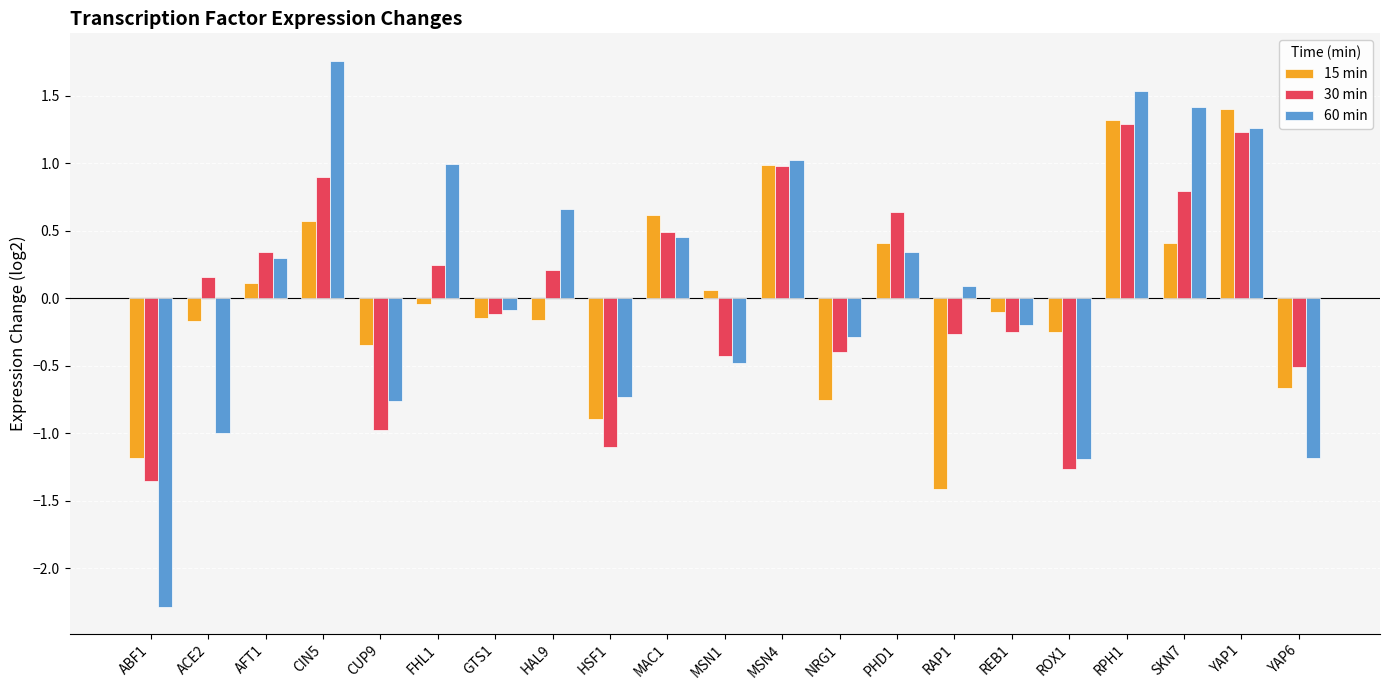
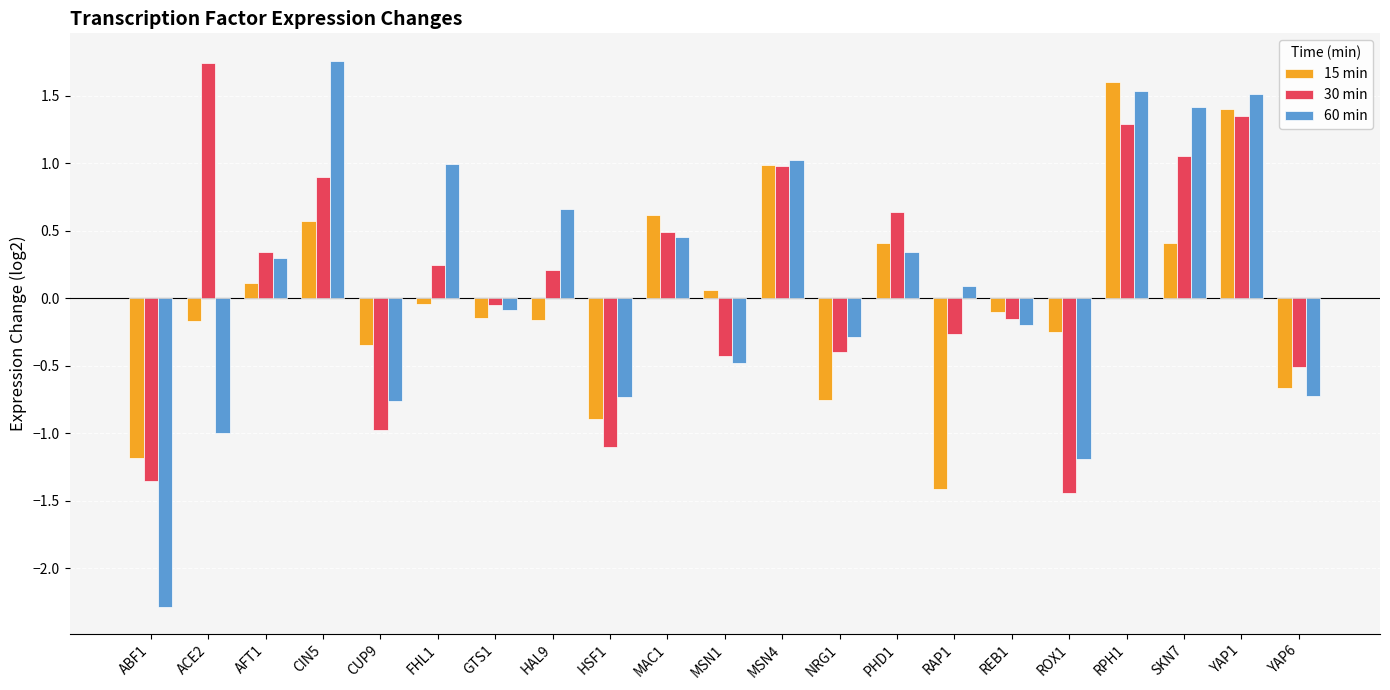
30 min, ACE2: 0.16 -> 1.74
30 min, GTS1: -0.12 -> -0.05
30 min, REB1: -0.25 -> -0.16
30 min, ROX1: -1.26 -> -1.44
15 min, RPH1: 1.32 -> 1.60
30 min, SKN7: 0.79 -> 1.05
30 min, YAP1: 1.23 -> 1.35
60 min, YAP1: 1.26 -> 1.51
60 min, YAP6: -1.18 -> -0.72
